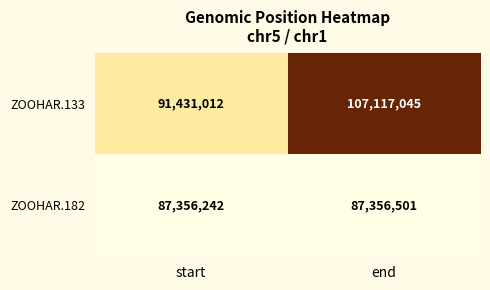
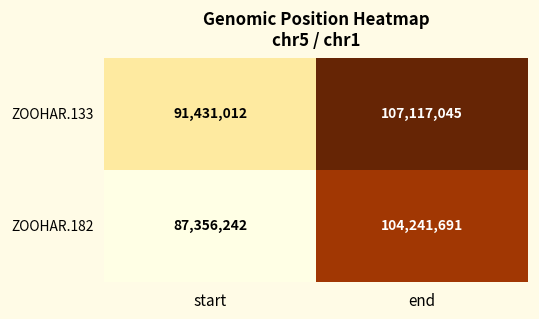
ZOOHAR.182, end: 87,356,501 -> 104,241,691
